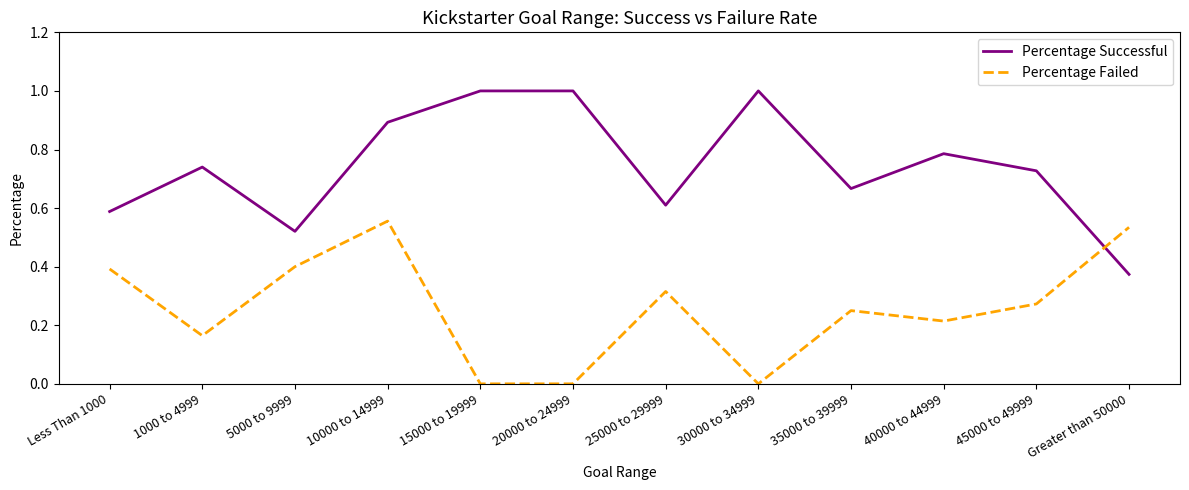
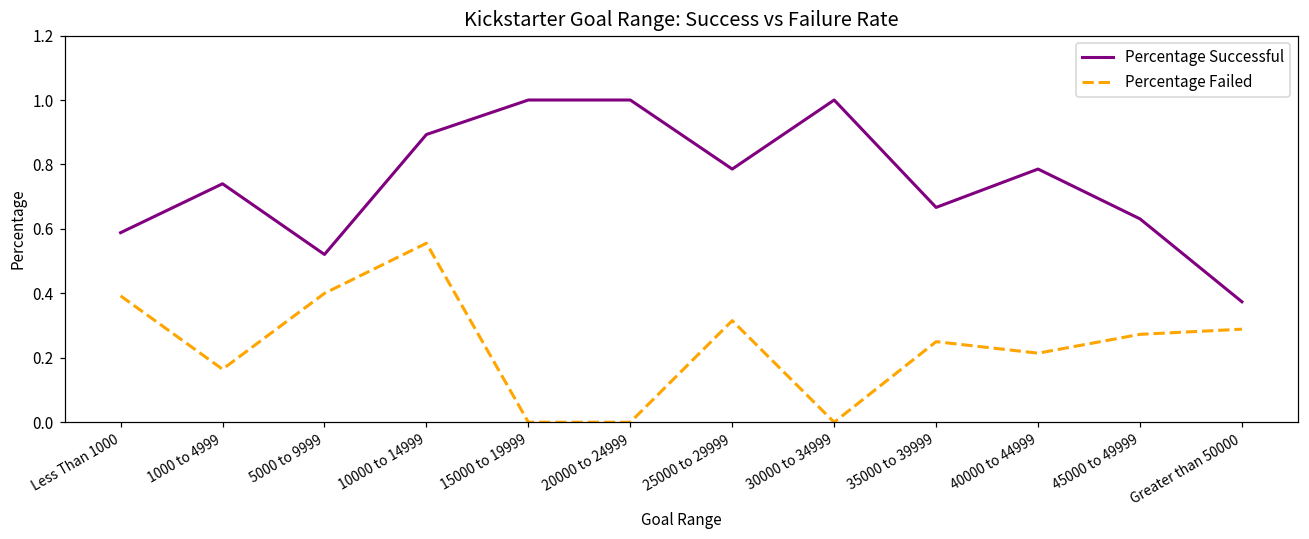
Percentage Successful, 25000 to 29999: 0.61 -> 0.79
Percentage Successful, 45000 to 49999: 0.73 -> 0.63
Percentage Failed, Greater than 50000: 0.53 -> 0.29
